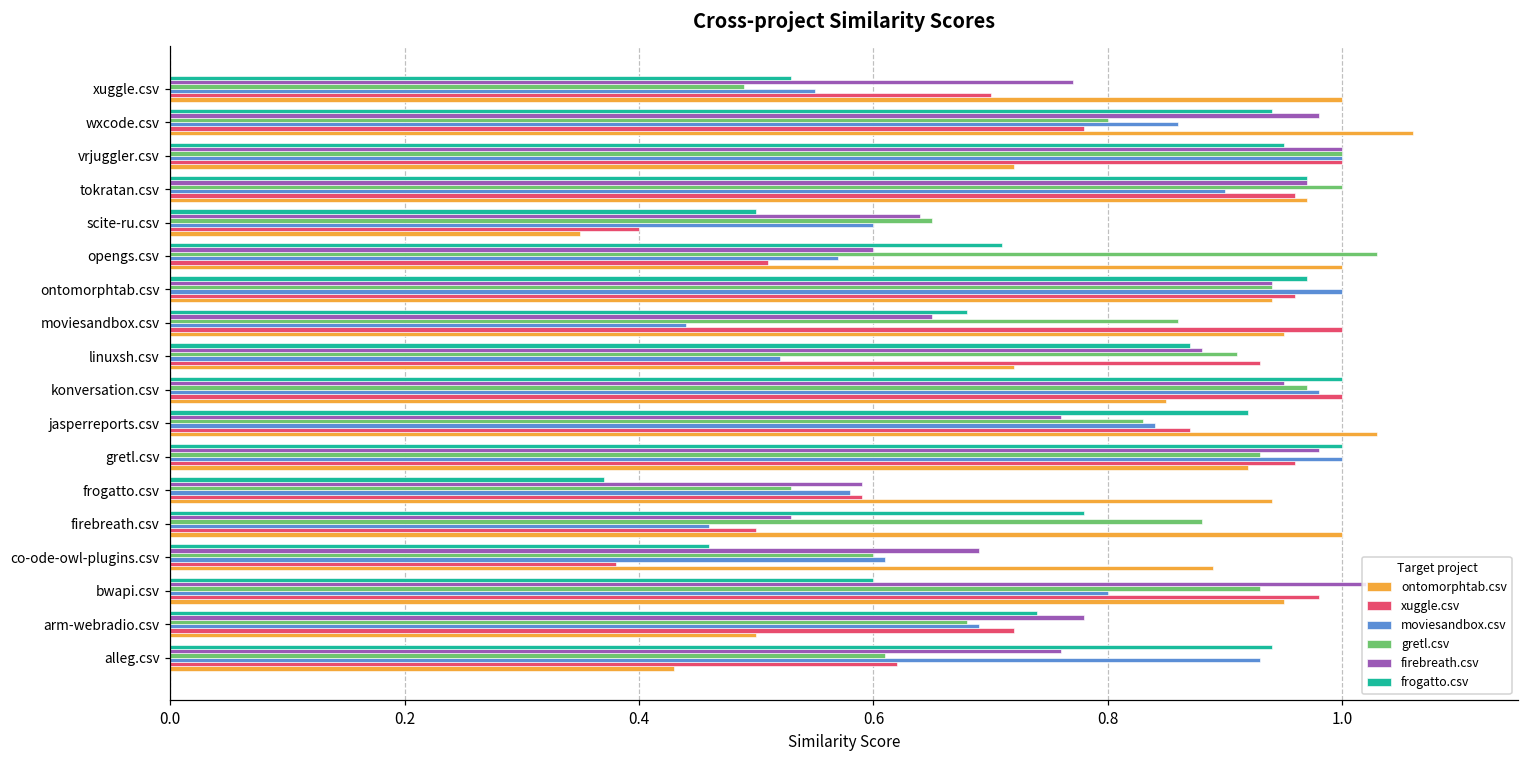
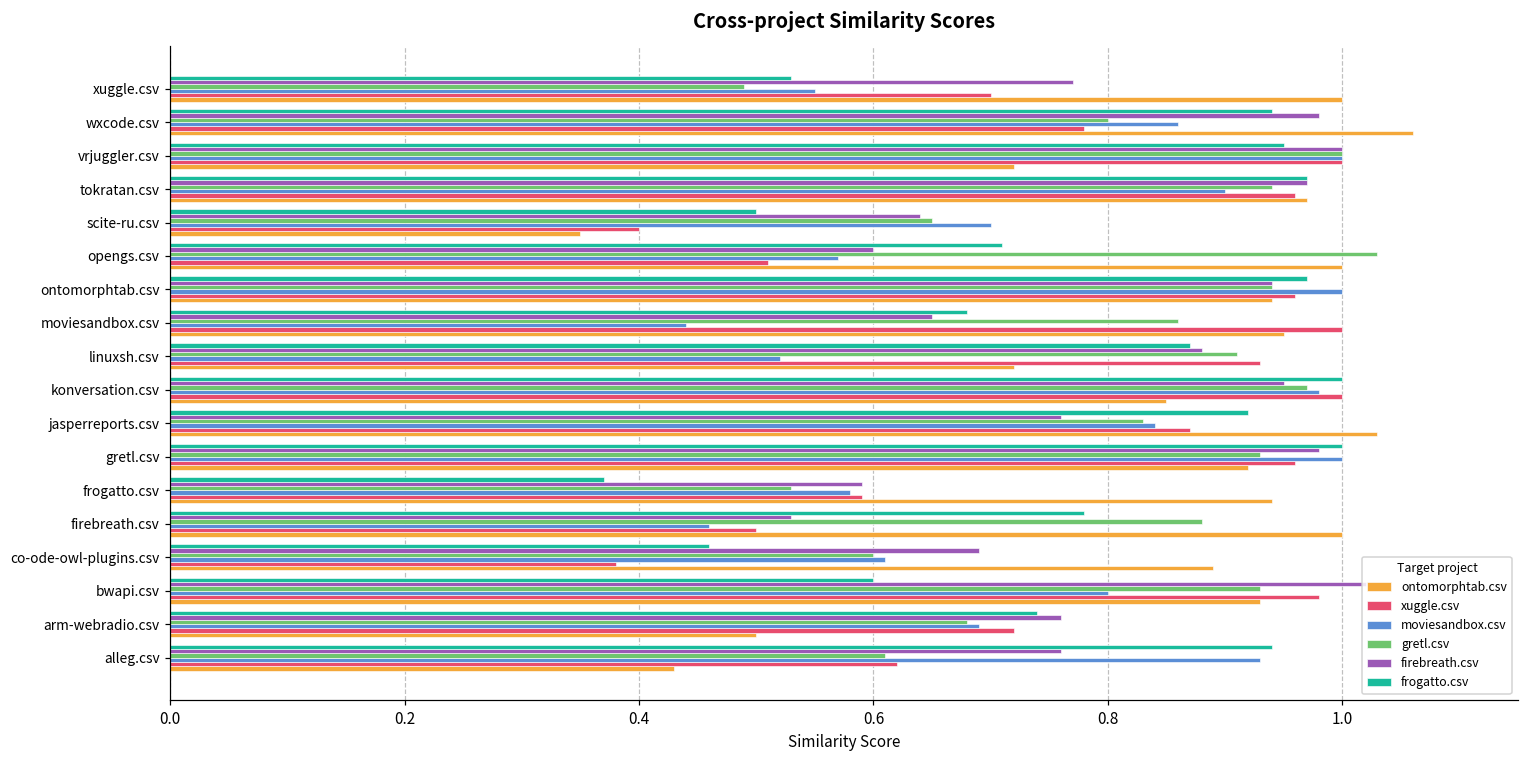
gretl.csv, tokratan.csv: 1.00 -> 0.94
moviesandbox.csv, scite-ru.csv: 0.6 -> 0.7
ontomorphtab.csv, bwapi.csv: 0.95 -> 0.93
firebreath.csv, arm-webradio.csv: 0.78 -> 0.76
